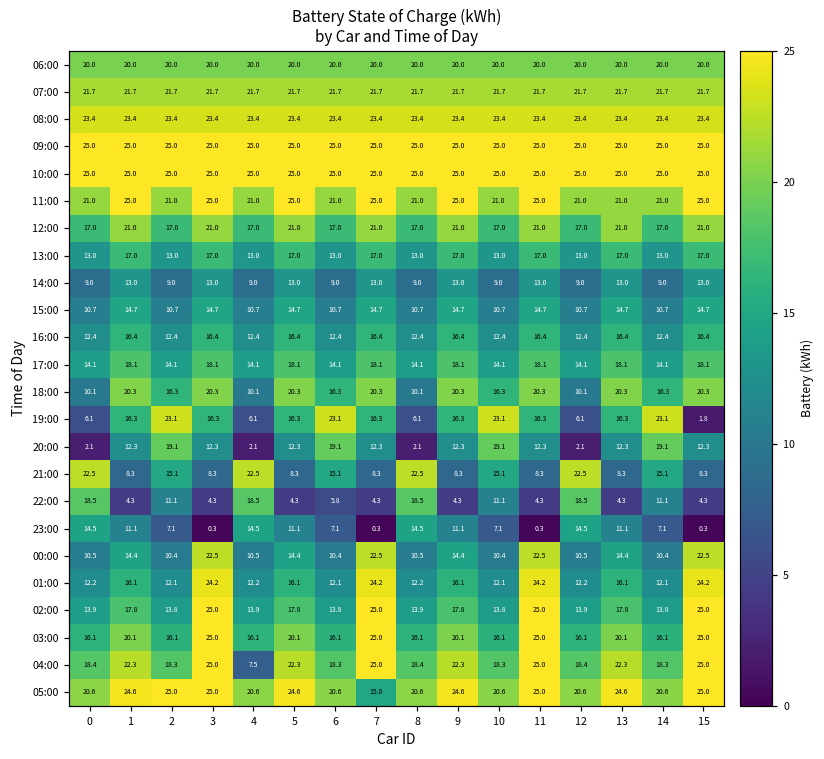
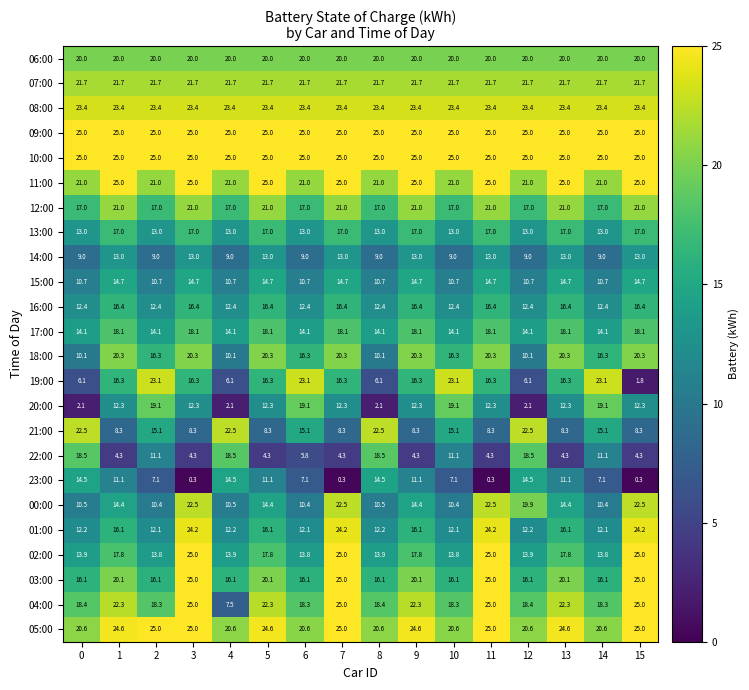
11:00, 13: 21.0 -> 25.0
00:00, 12: 10.5 -> 19.9
05:00, 7: 15.0 -> 25.0
